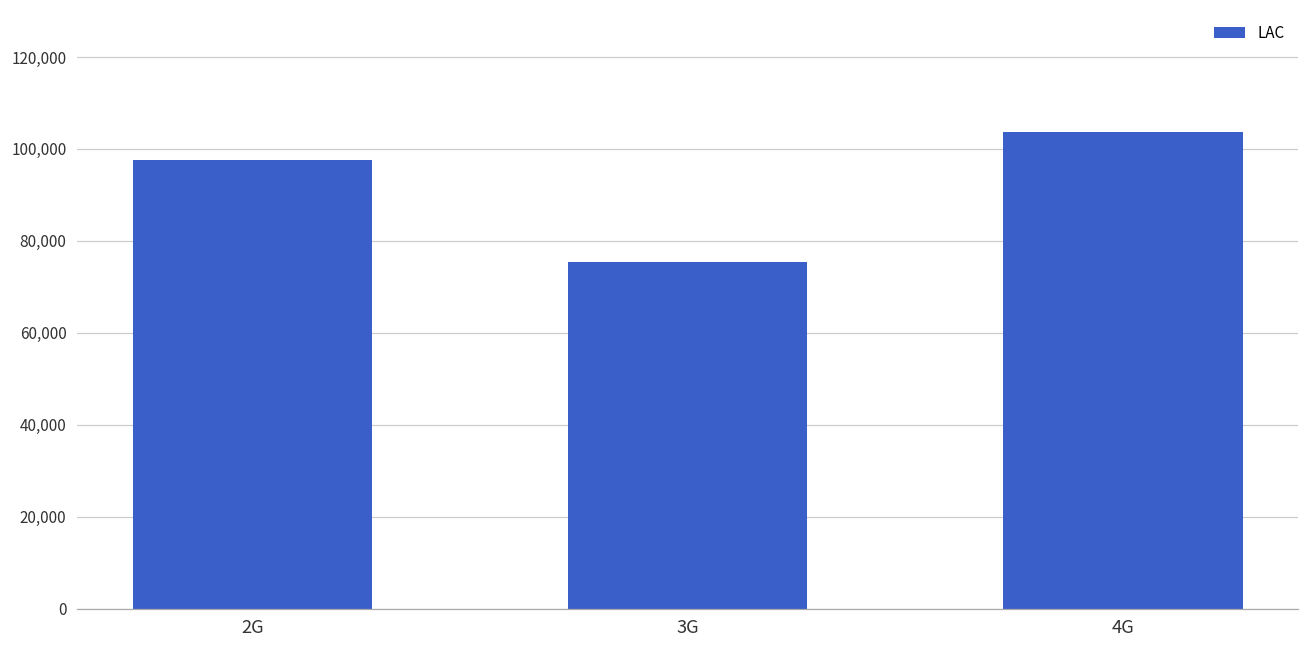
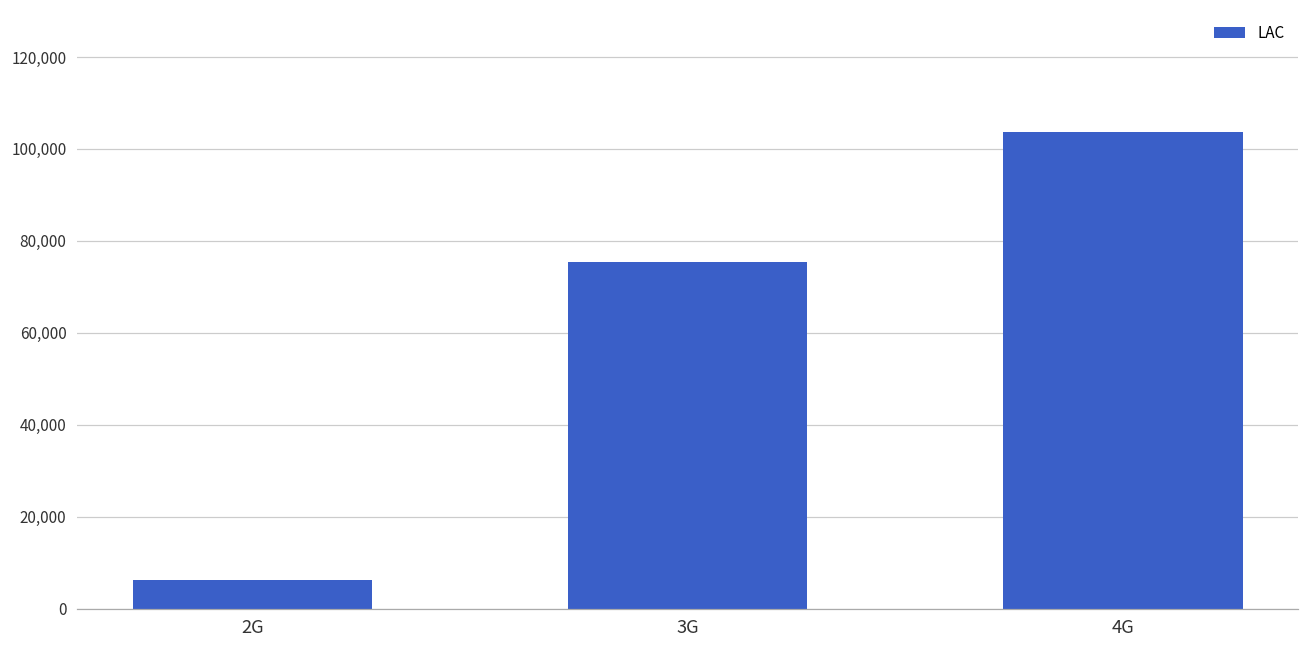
2G: 97,000 -> 6,000
